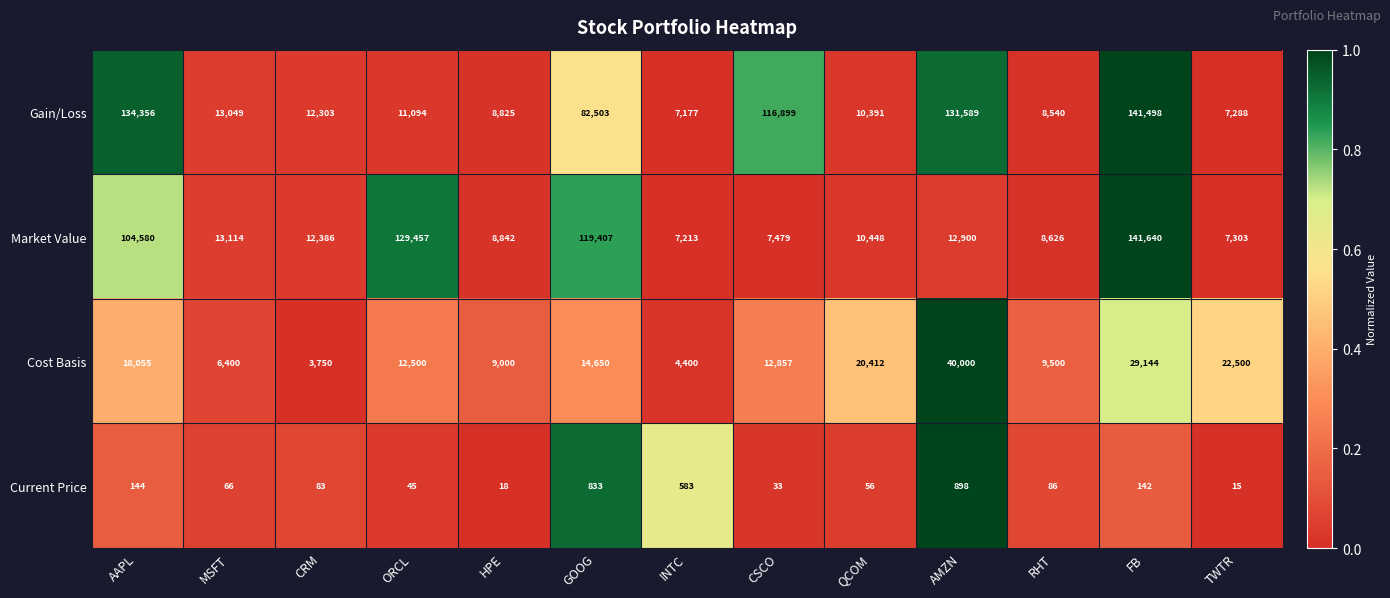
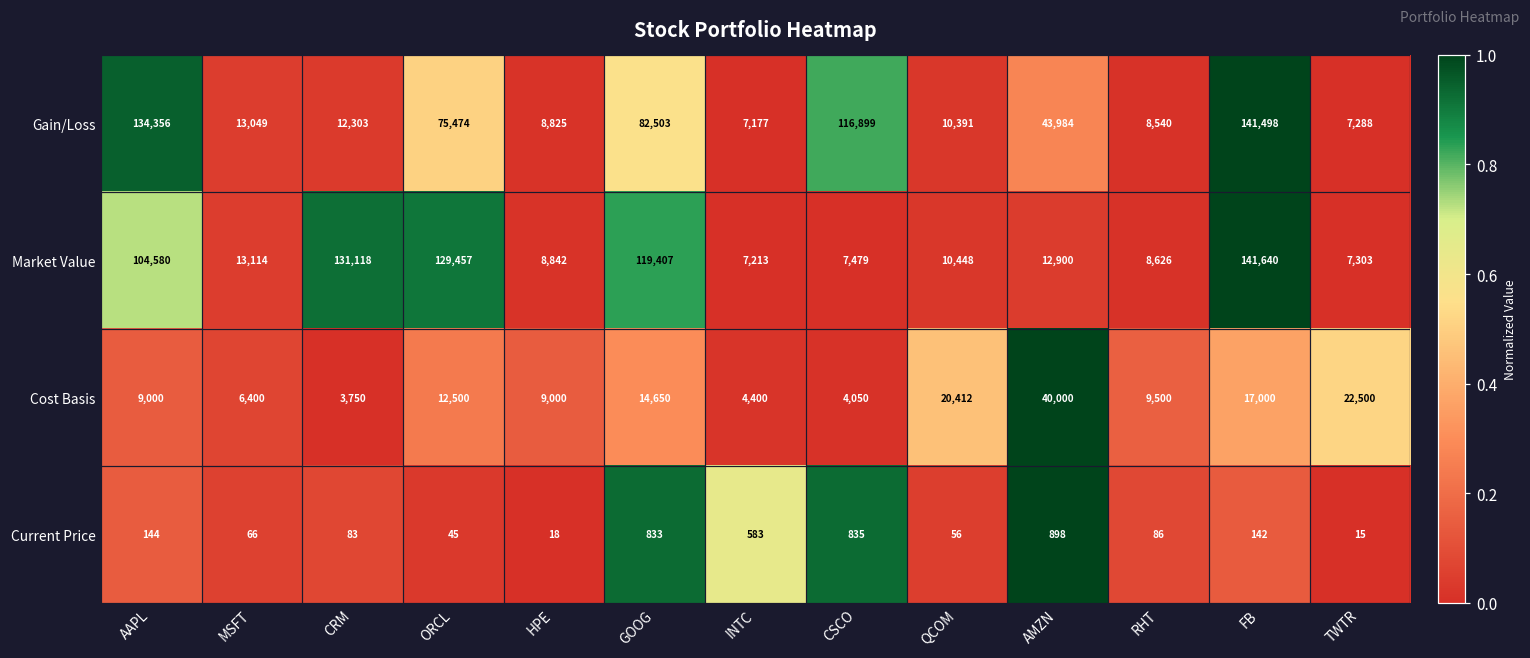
Gain/Loss, ORCL: 11,094 -> 75,474
Gain/Loss, AMZN: 131,589 -> 43,984
Market Value, CRM: 12,386 -> 131,118
Cost Basis, AAPL: 18,055 -> 9,000
Cost Basis, CSCO: 12,857 -> 4,050
Cost Basis, FB: 29,144 -> 17,000
Current Price, CSCO: 33 -> 835
